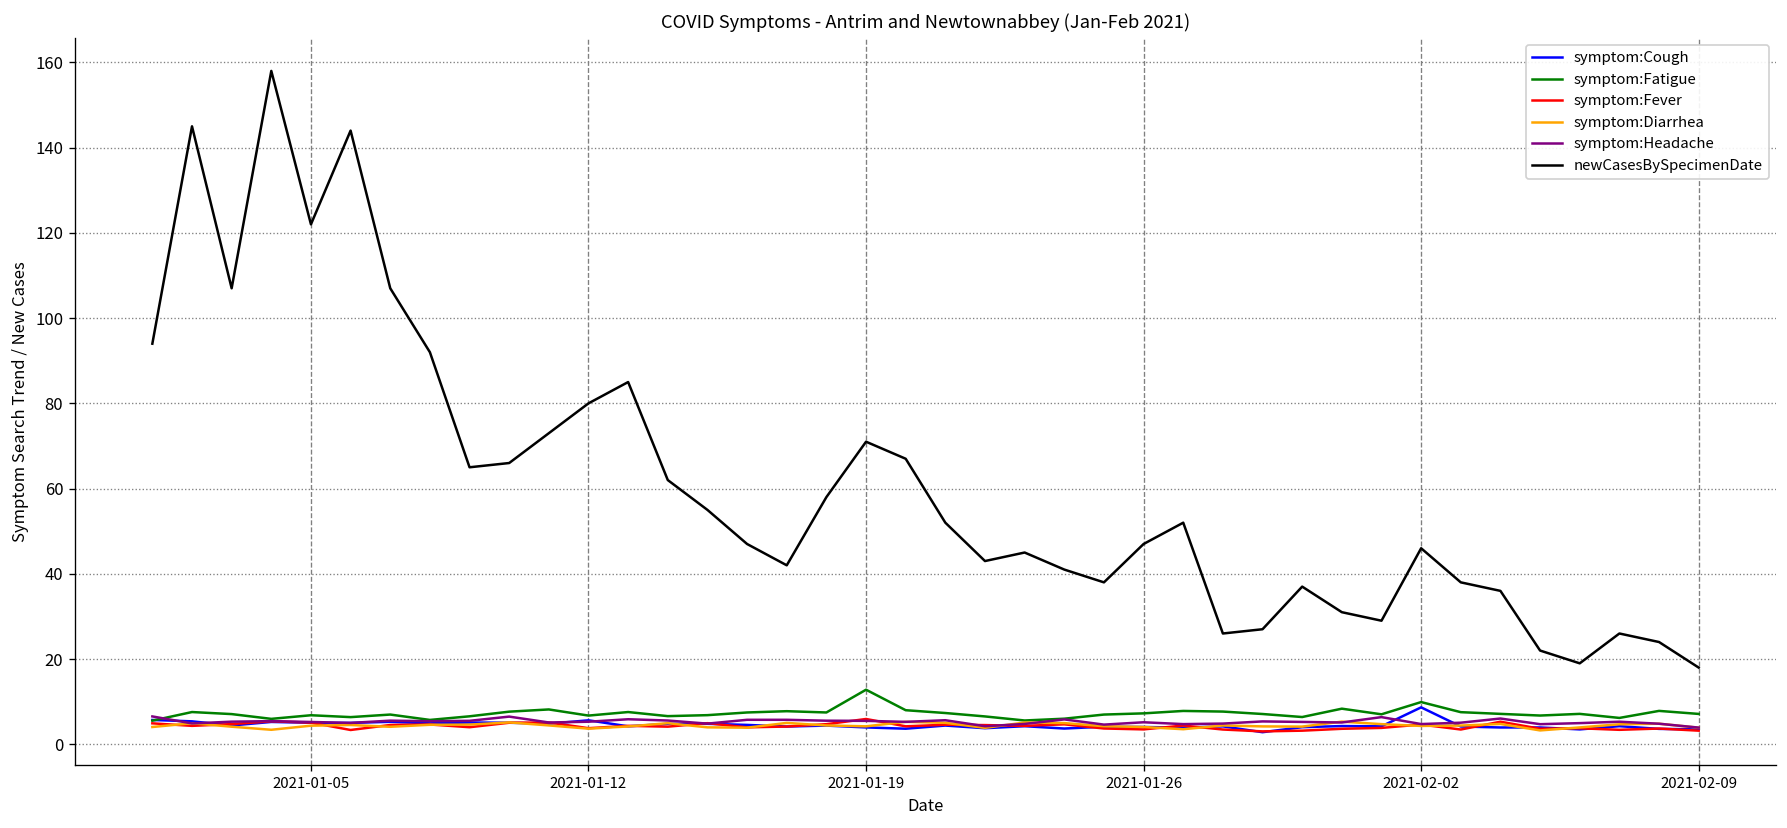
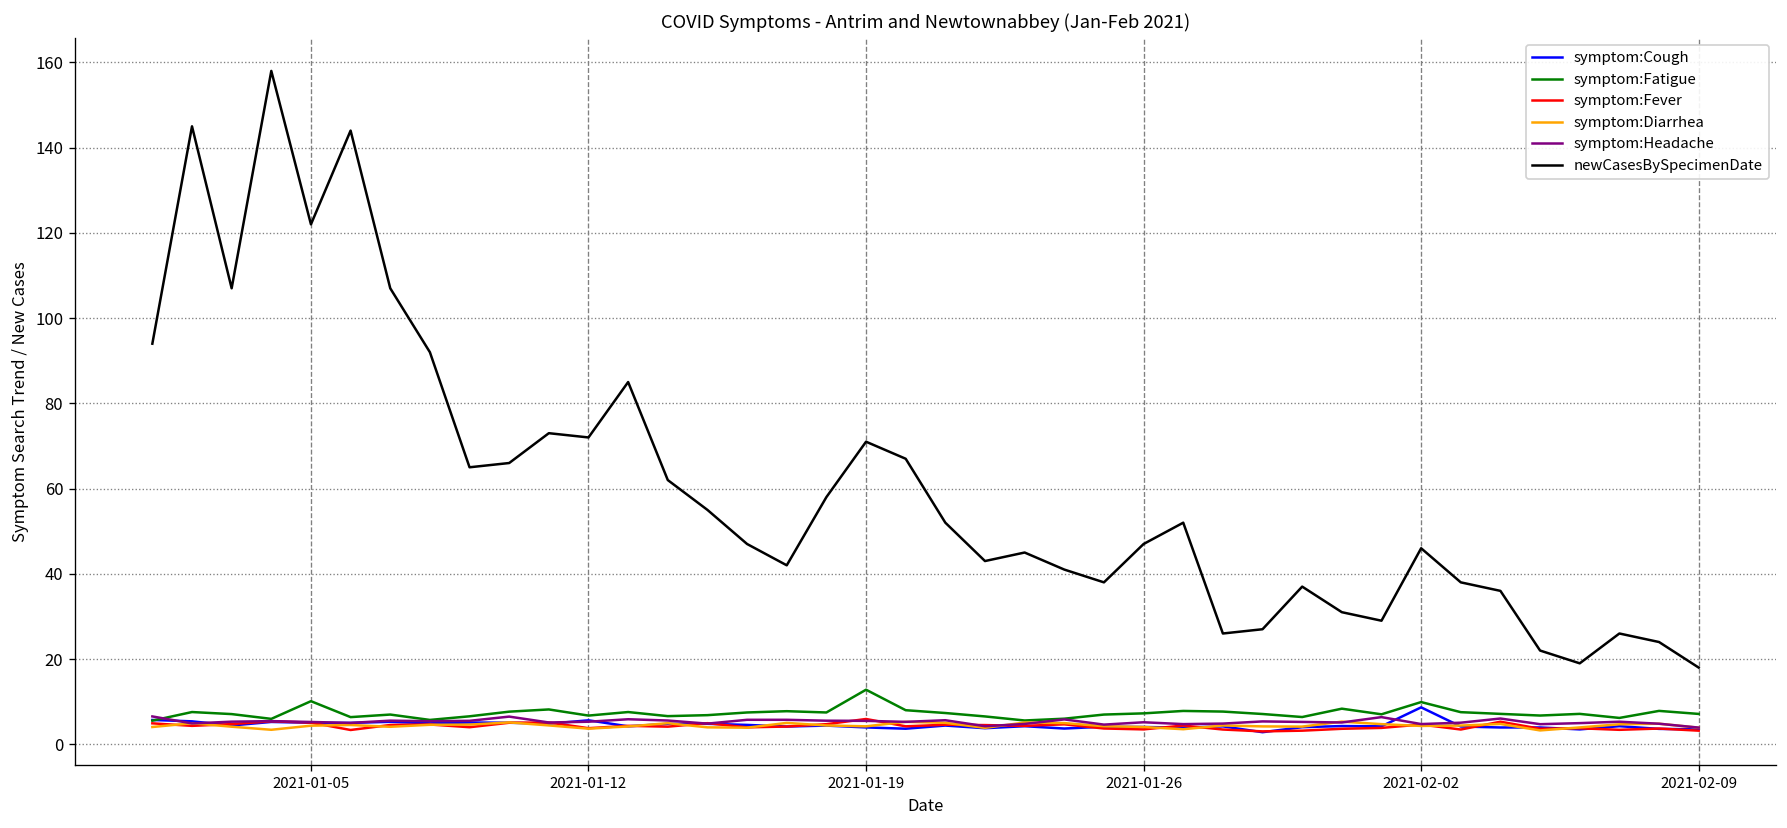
symptom:Fatigue, 2021-01-05: 7 -> 10
newCasesBySpecimenDate, 2021-01-12: 80 -> 72
